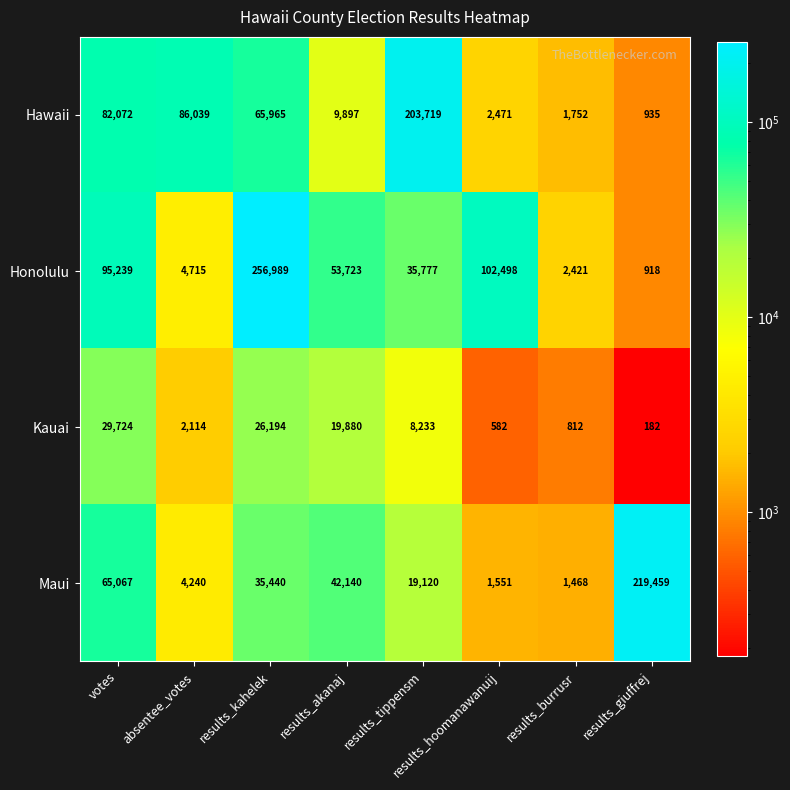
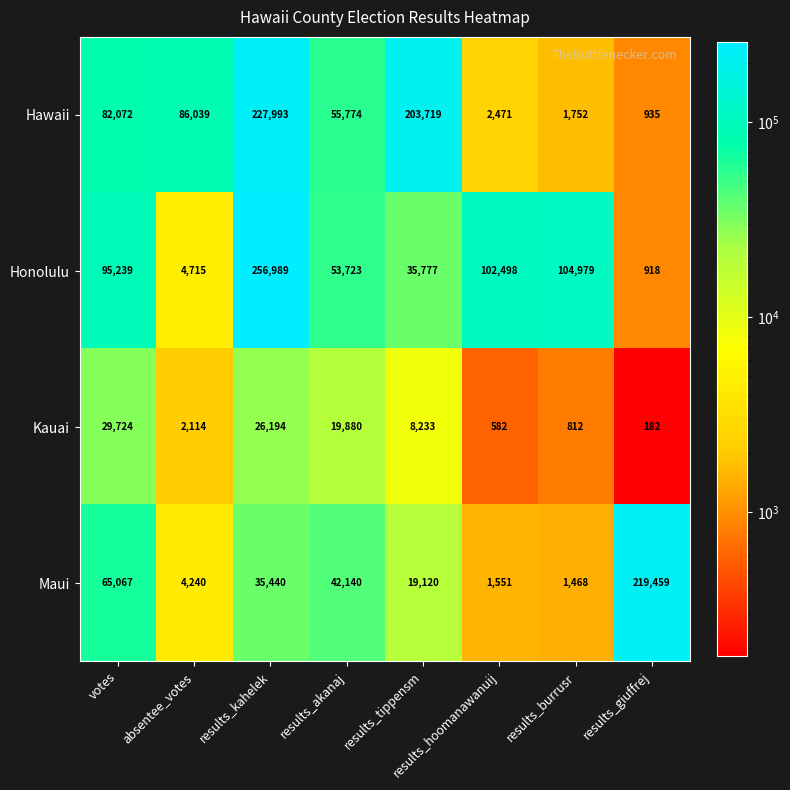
Hawaii, results_kahelek: 65,965 -> 227,993
Hawaii, results_akanaj: 9,897 -> 55,774
Honolulu, results_burrusr: 2,421 -> 104,979
